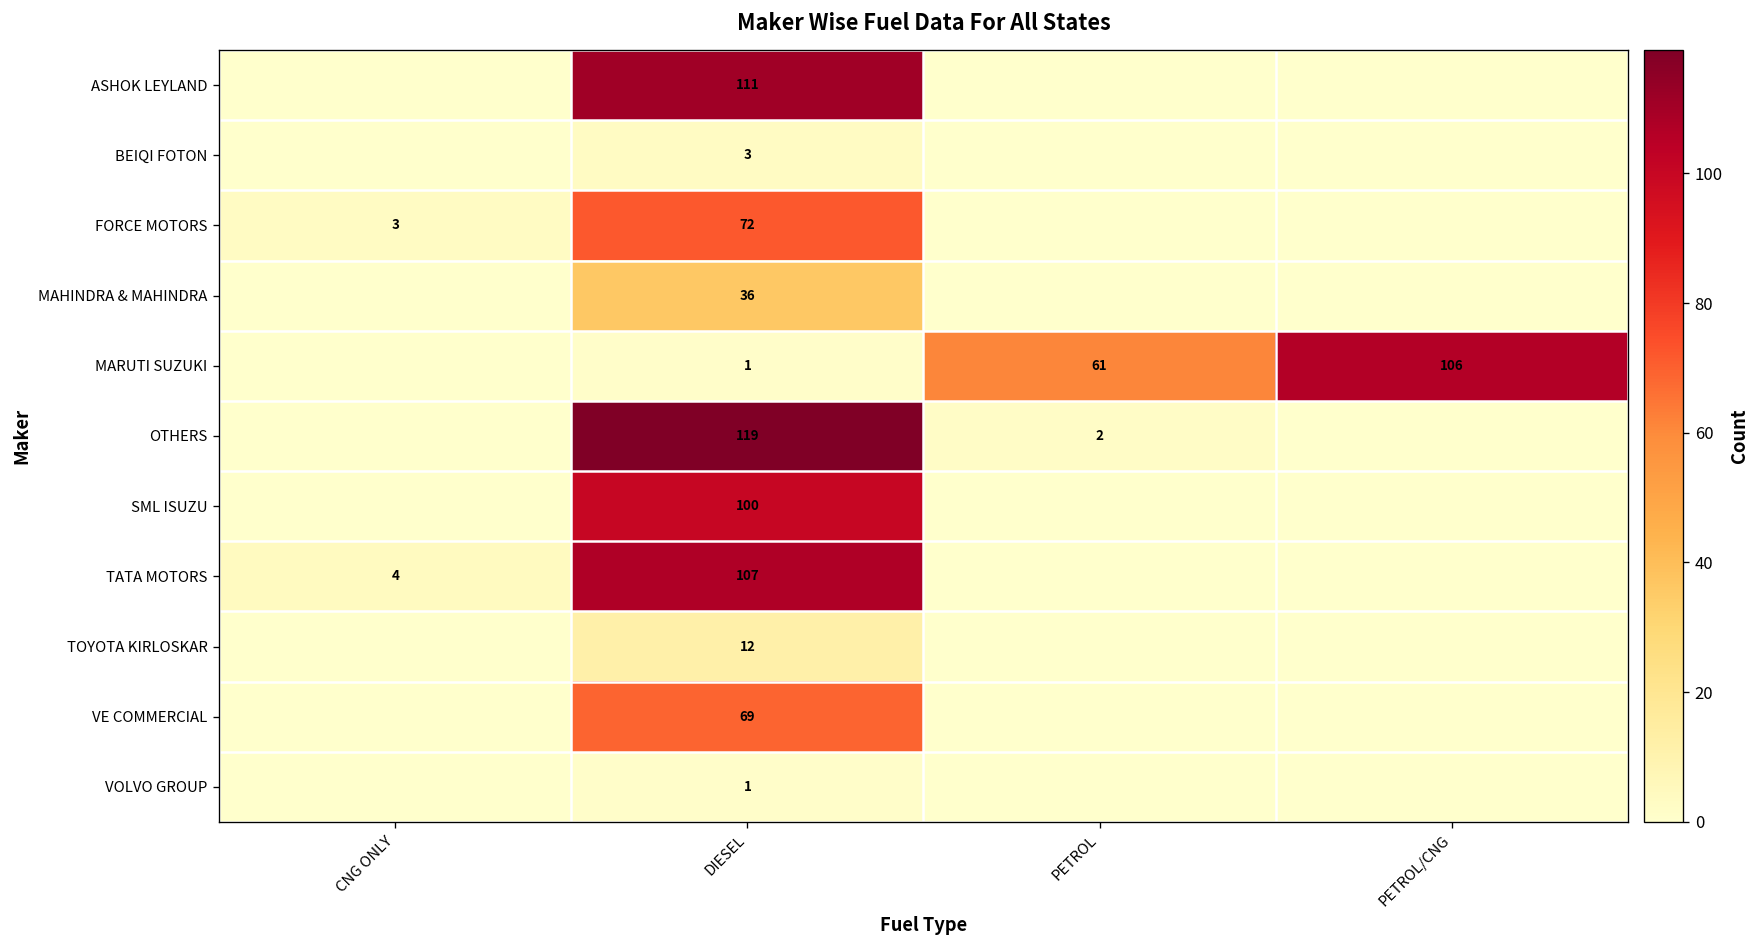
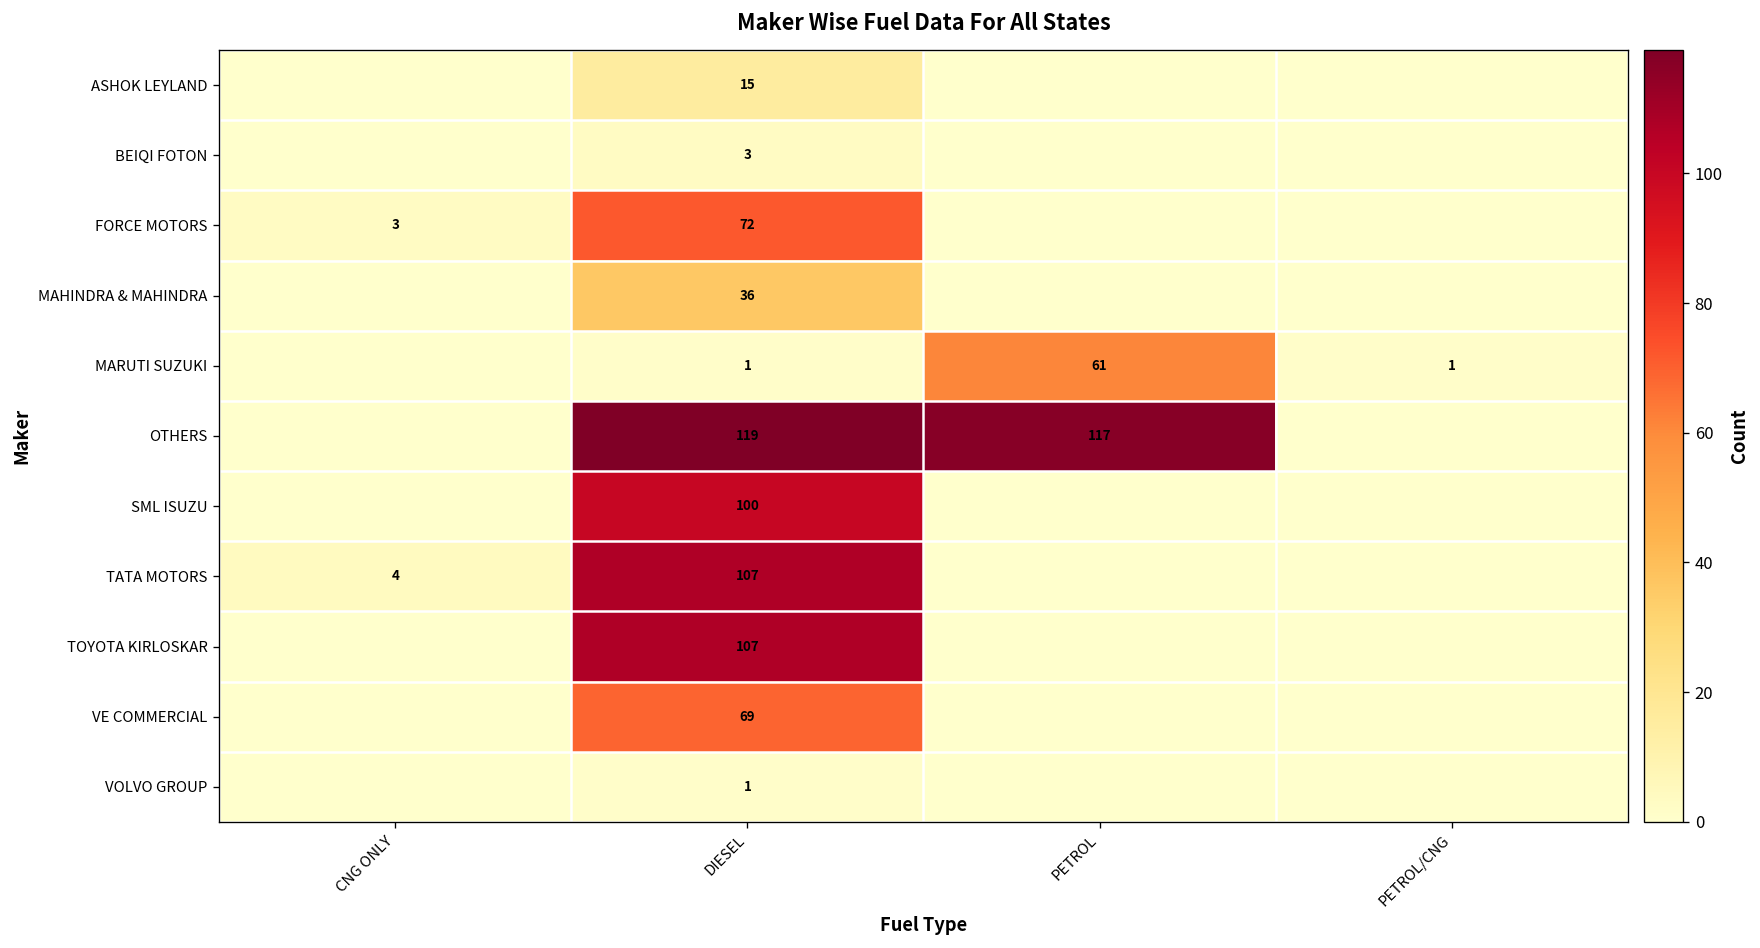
ASHOK LEYLAND, DIESEL: 111 -> 15
MARUTI SUZUKI, PETROL/CNG: 106 -> 1
OTHERS, PETROL: 2 -> 117
TOYOTA KIRLOSKAR, DIESEL: 12 -> 107
